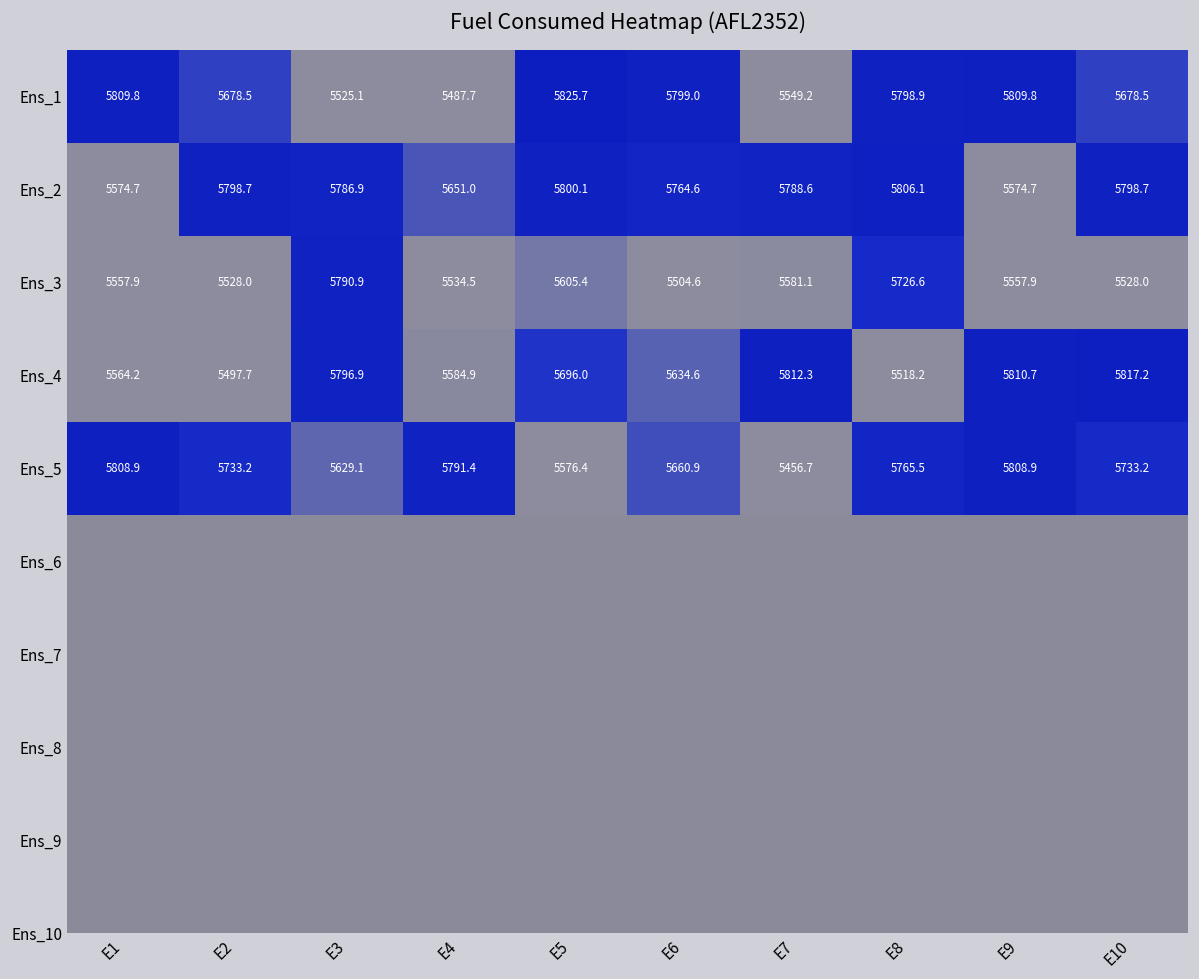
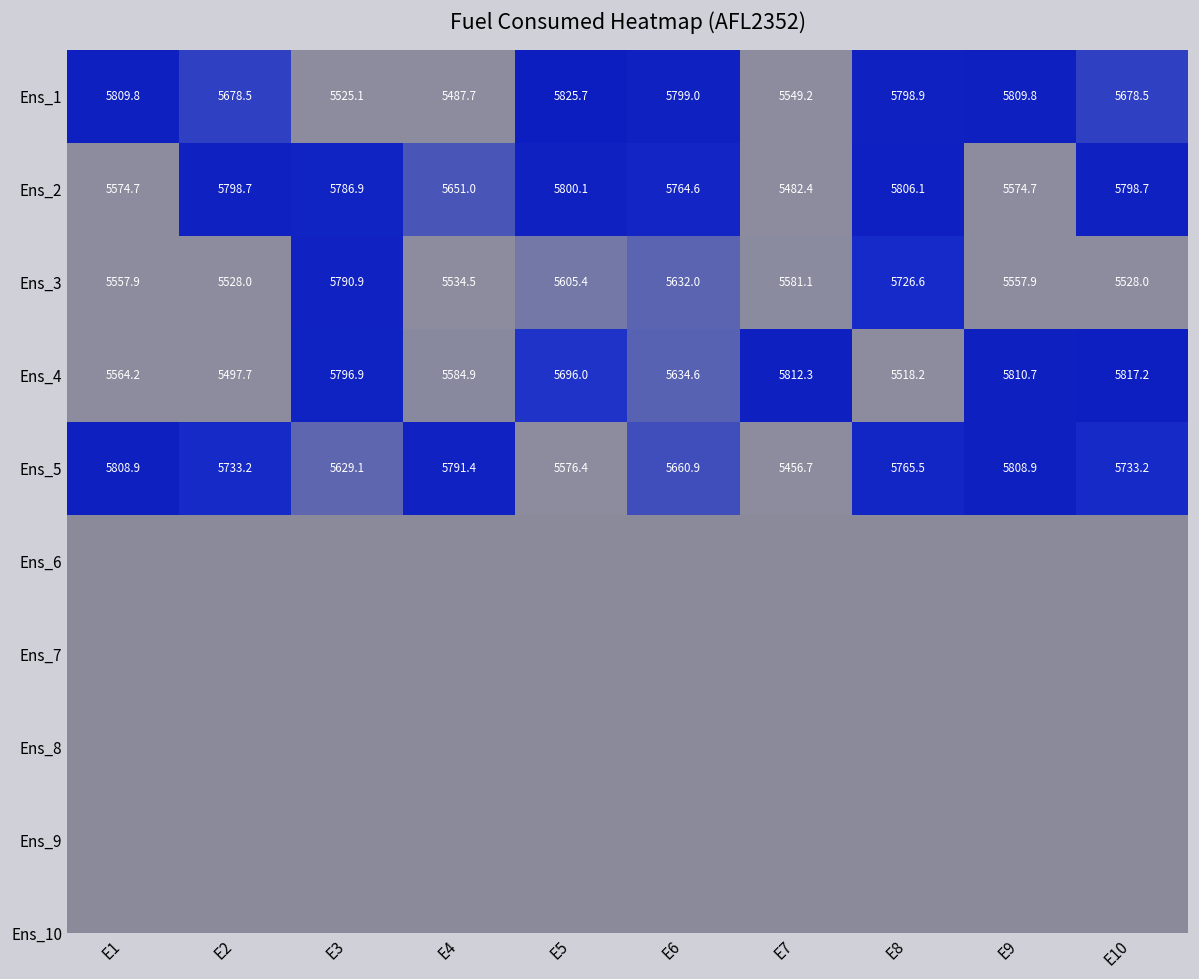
Ens_2, E7: 5788.6 -> 5482.4
Ens_3, E6: 5504.6 -> 5632.0
